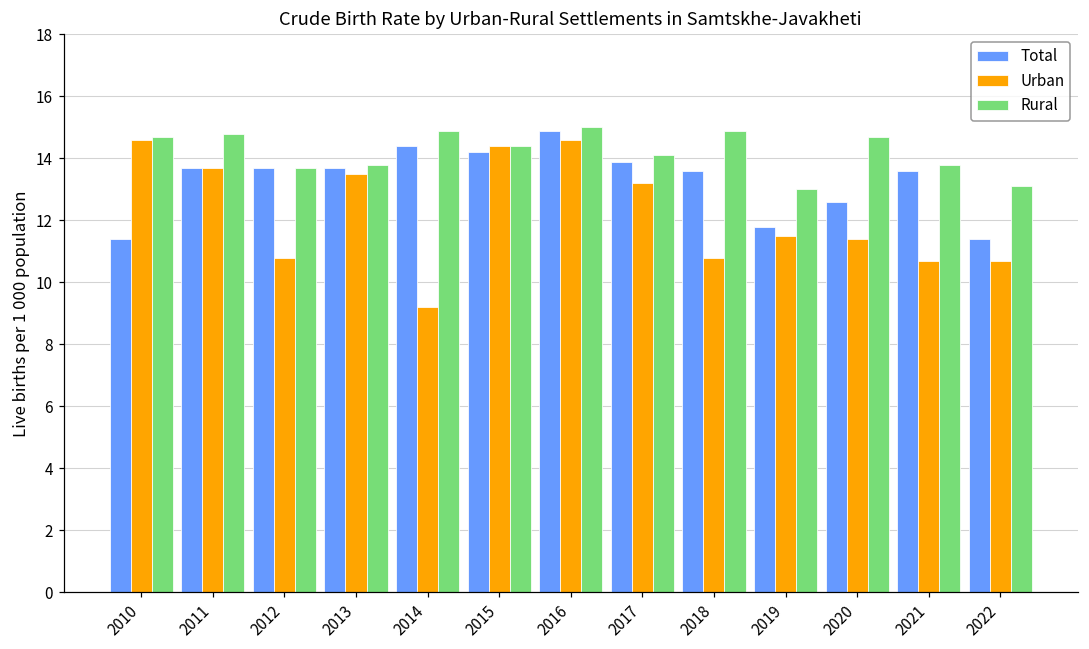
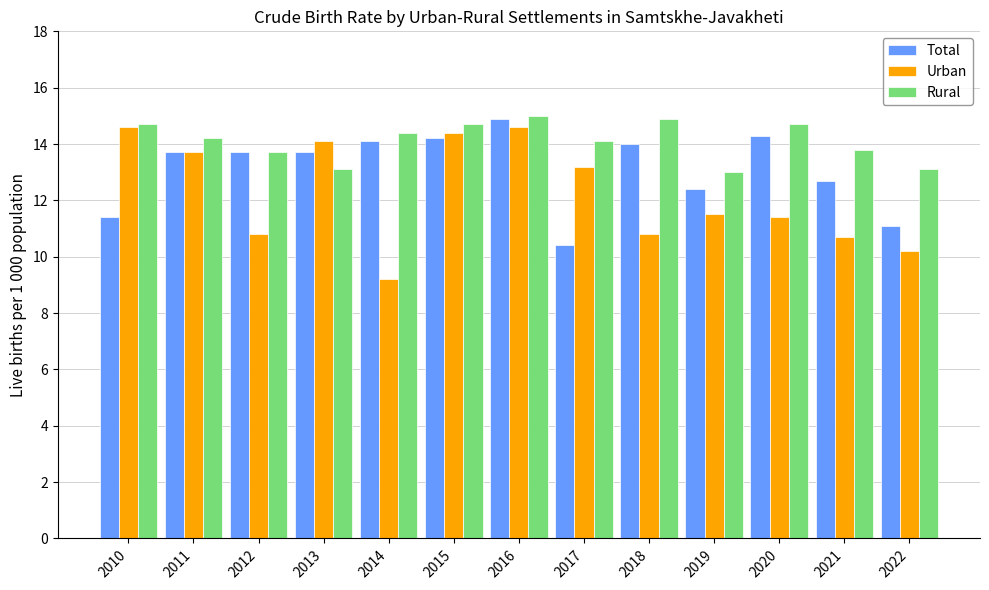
Rural, 2011: 14.8 -> 14.2
Urban, 2013: 13.5 -> 14.1
Rural, 2013: 13.8 -> 13.1
Total, 2014: 14.4 -> 14.1
Rural, 2014: 14.9 -> 14.4
Rural, 2015: 14.4 -> 14.7
Total, 2017: 13.9 -> 10.4
Total, 2018: 13.6 -> 14.0
Total, 2019: 11.8 -> 12.4
Total, 2020: 12.6 -> 14.3
Total, 2021: 13.6 -> 12.7
Total, 2022: 11.4 -> 11.1
Urban, 2022: 10.7 -> 10.2
